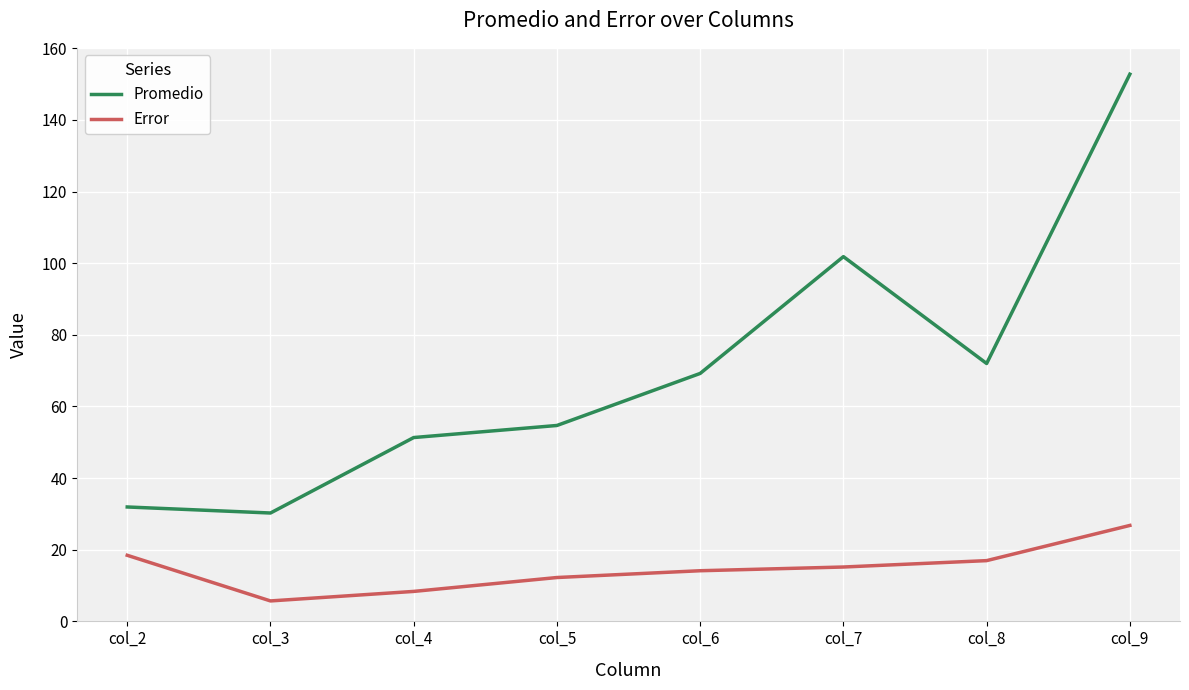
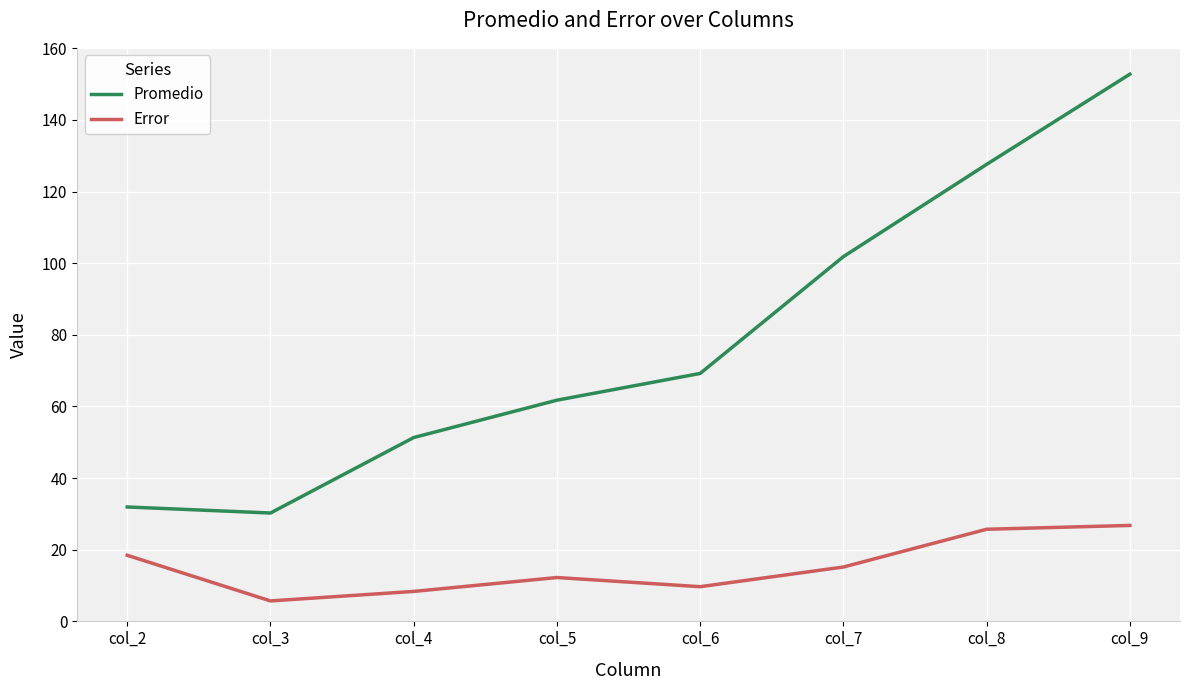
Promedio, col_5: 55 -> 62
Error, col_6: 14 -> 10
Promedio, col_8: 72 -> 128
Error, col_8: 17 -> 26
